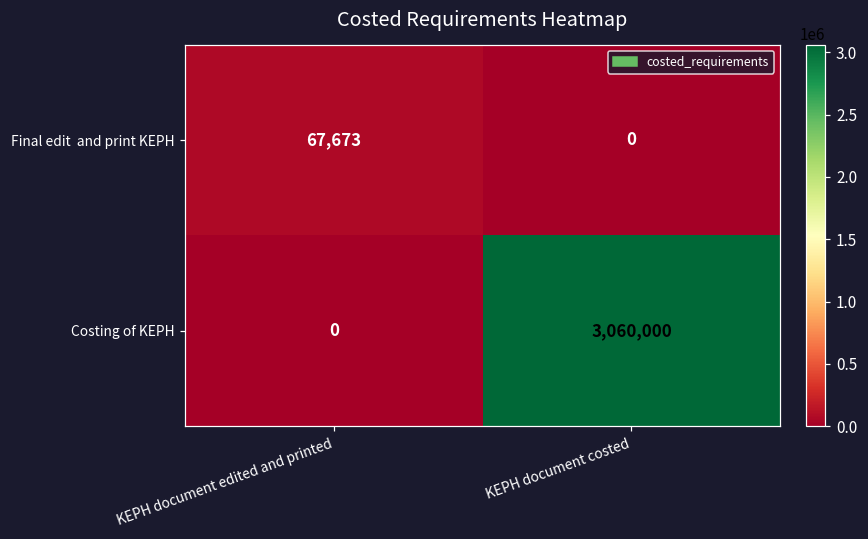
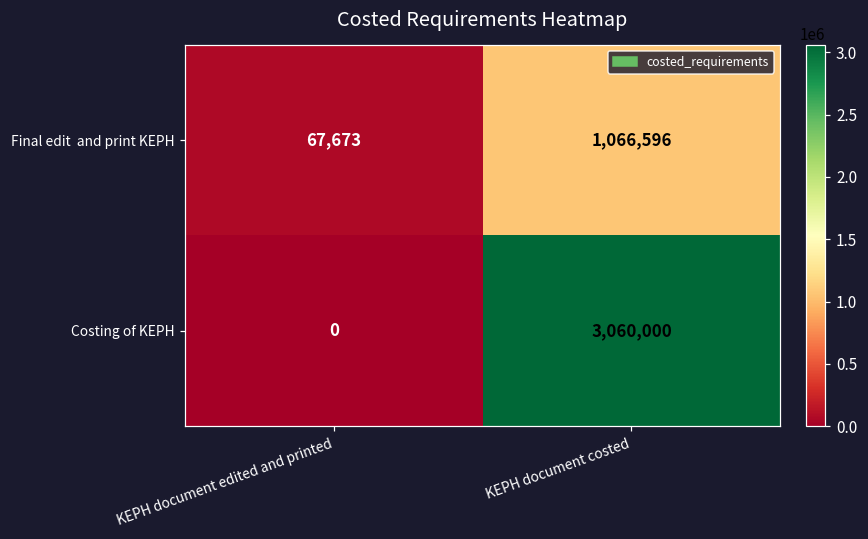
Final edit and print KEPH, KEPH document costed: 0 -> 1,066,596
